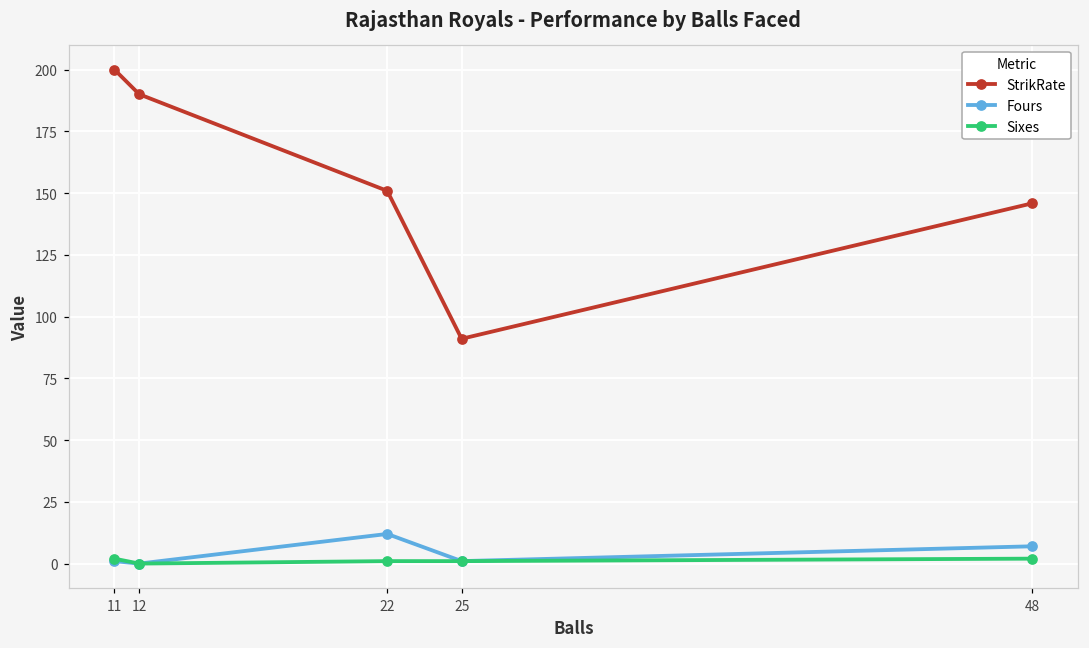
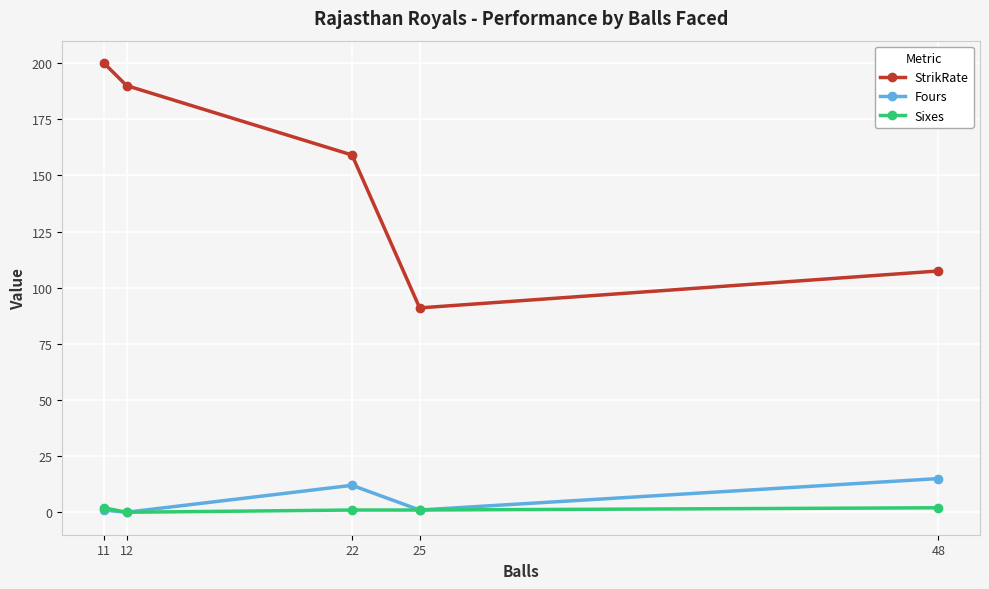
StrikRate, 22: 151 -> 159
StrikRate, 48: 146 -> 107
Fours, 48: 7 -> 15
